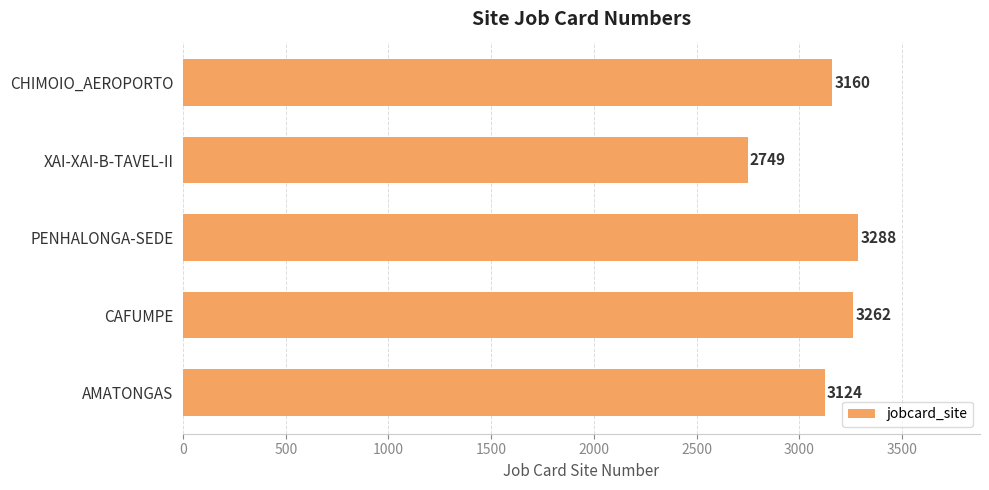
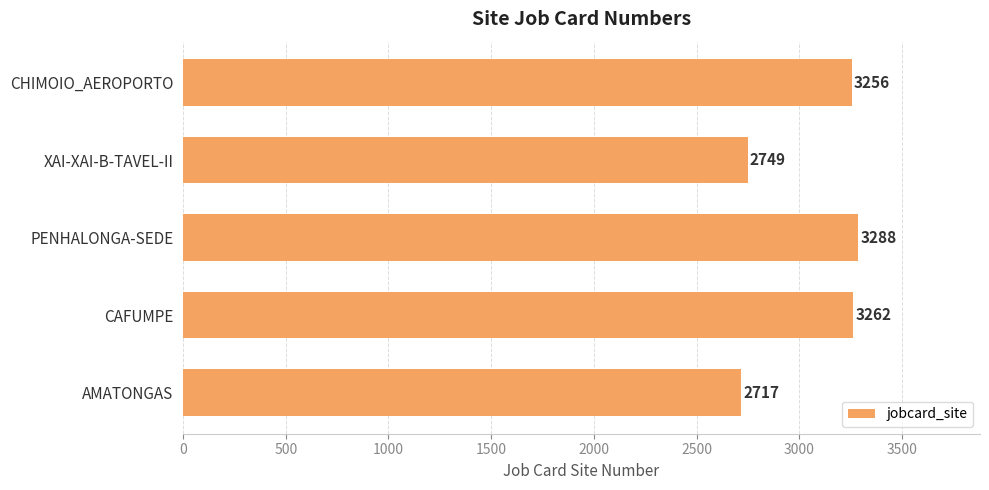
CHIMOIO_AEROPORTO: 3160 -> 3256
AMATONGAS: 3124 -> 2717
